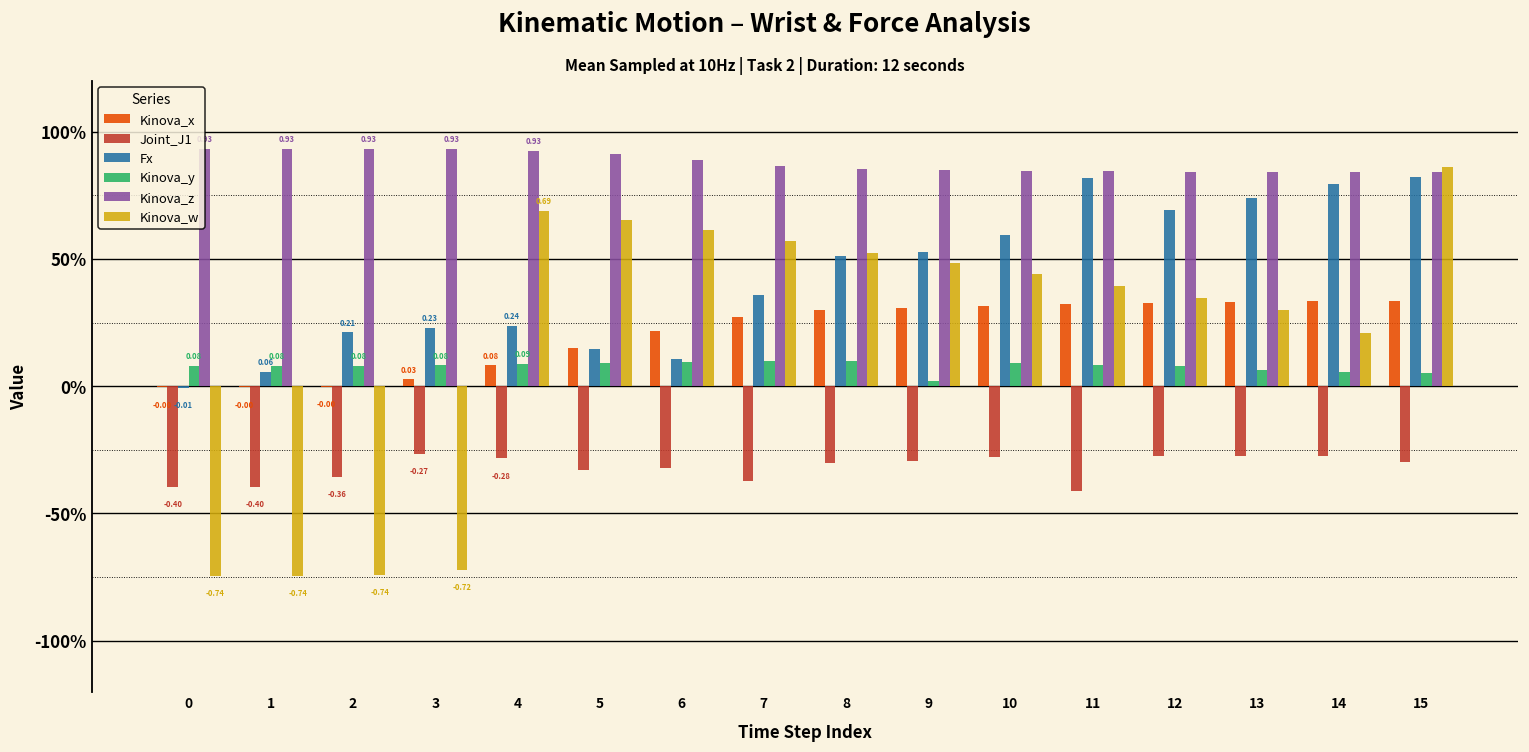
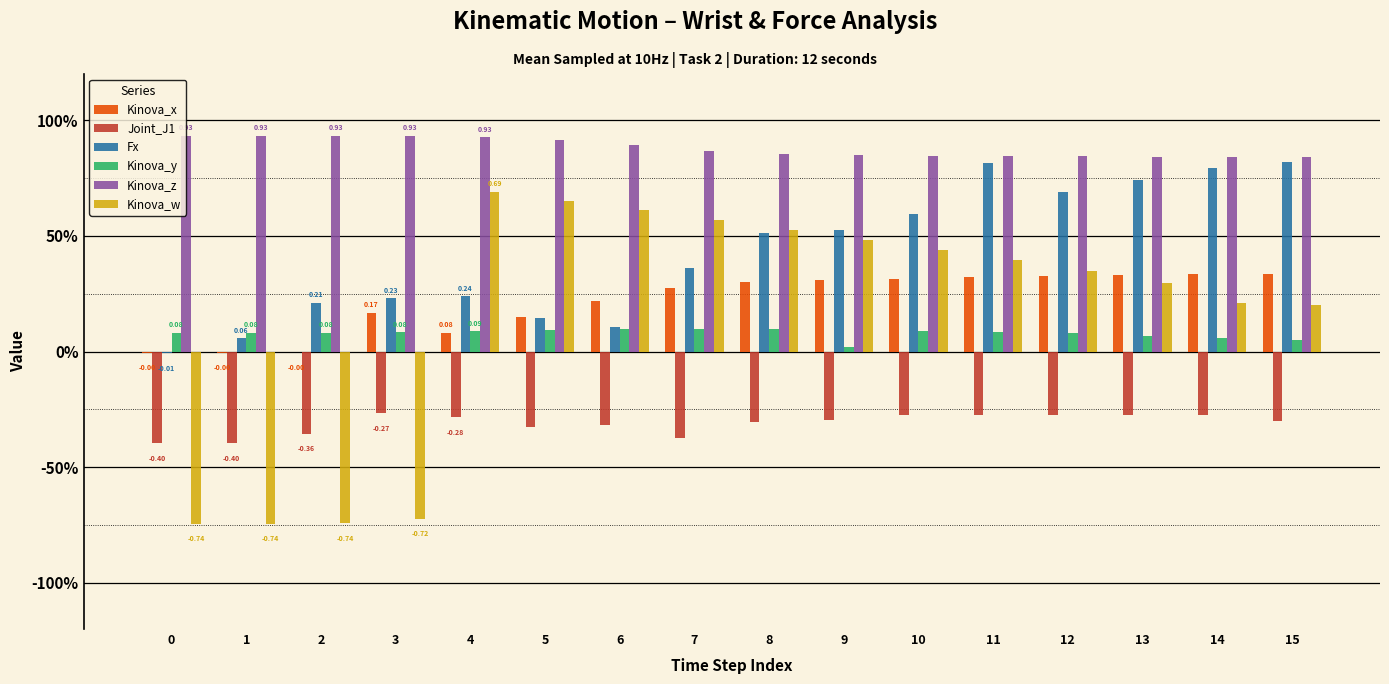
Kinova_x, 3: 0.03 -> 0.17
Joint_J1, 11: -41% -> -27%
Kinova_w, 15: 86% -> 20%
